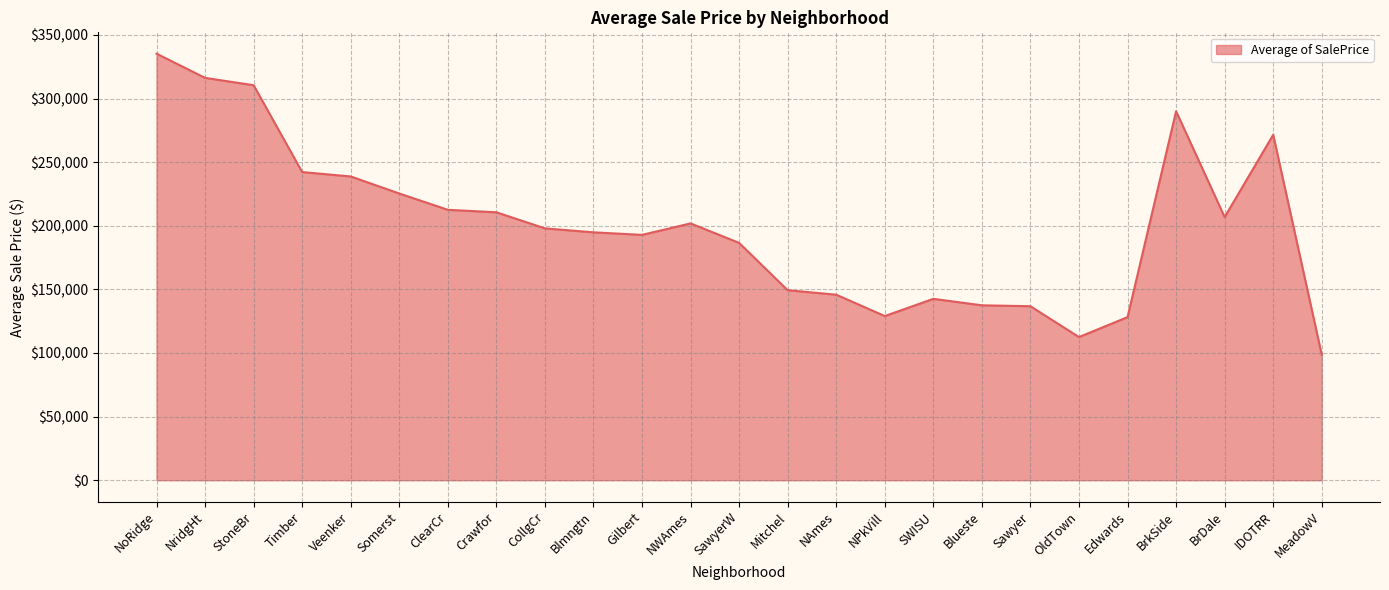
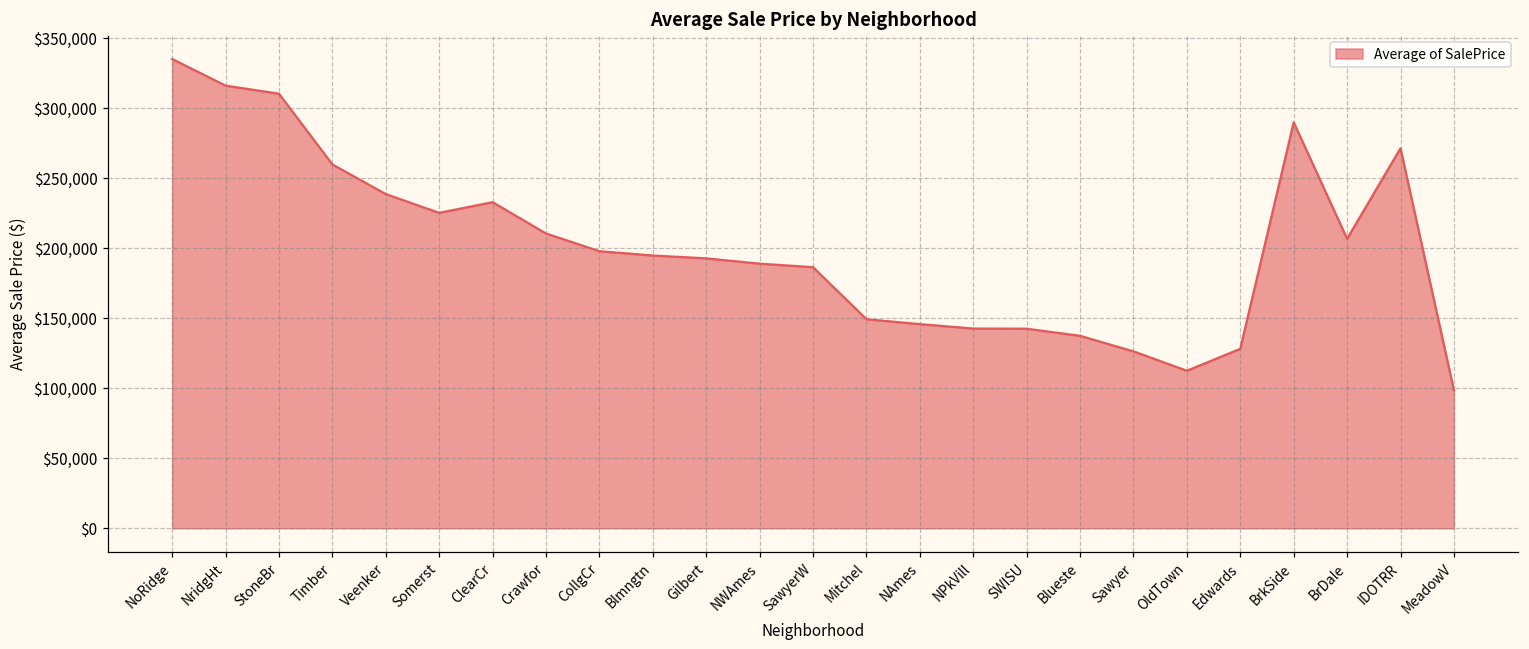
Timber: $242,000 -> $260,000
ClearCr: $213,000 -> $233,000
NWAmes: $202,000 -> $189,000
NPkVill: $129,000 -> $143,000
Sawyer: $137,000 -> $126,000
